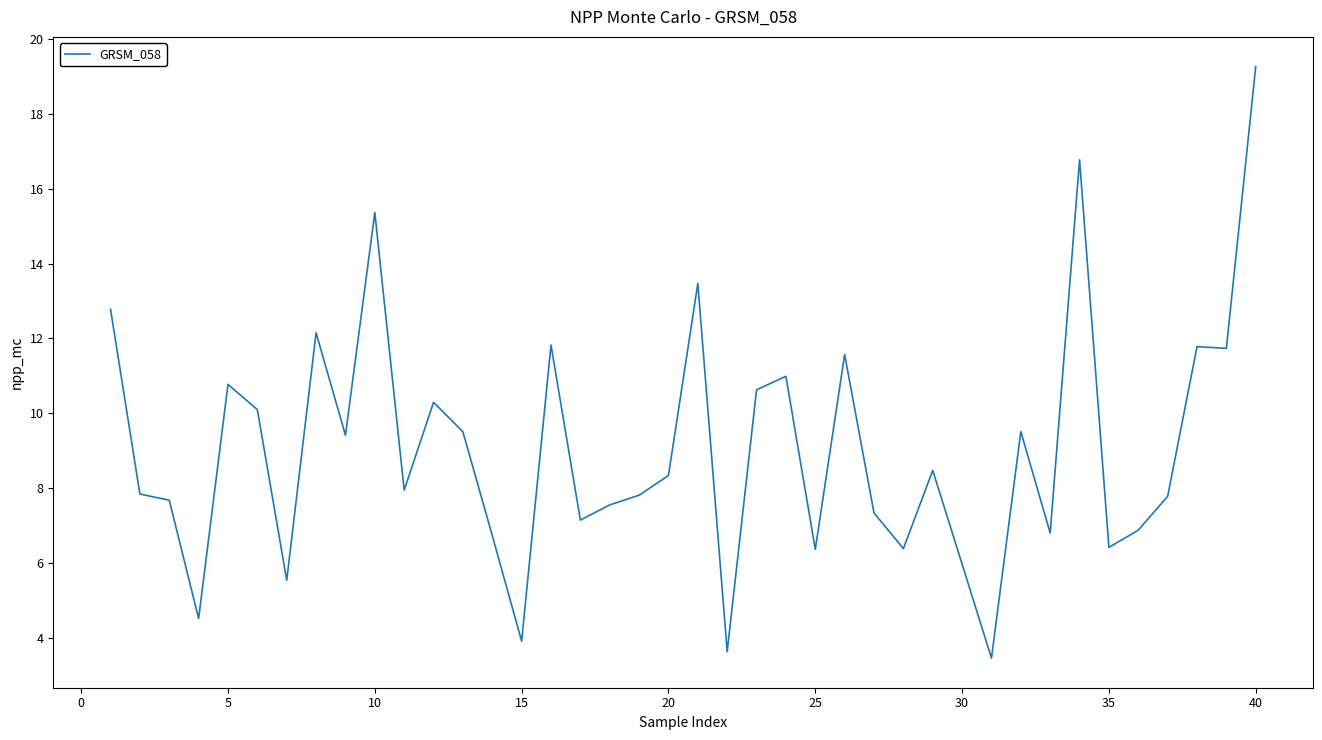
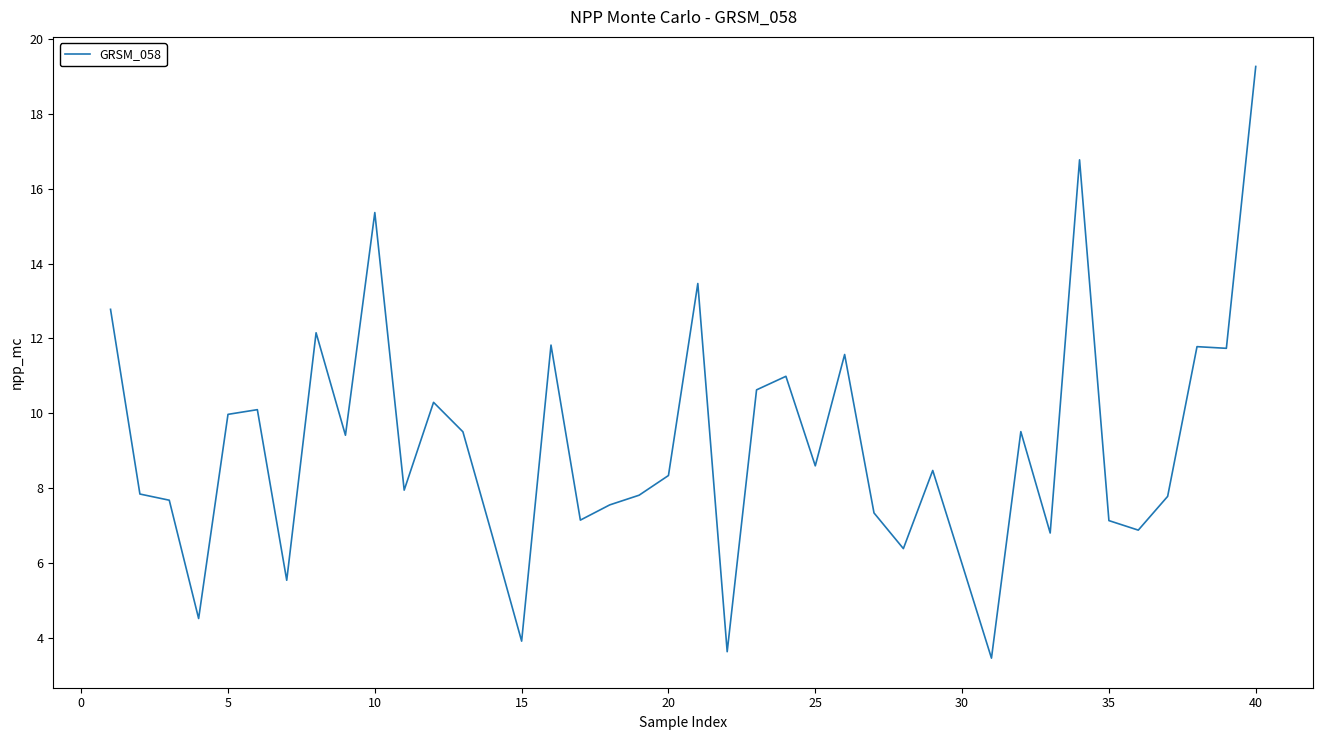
5: 10.8 -> 10.0
25: 6.4 -> 8.6
35: 6.4 -> 7.1
